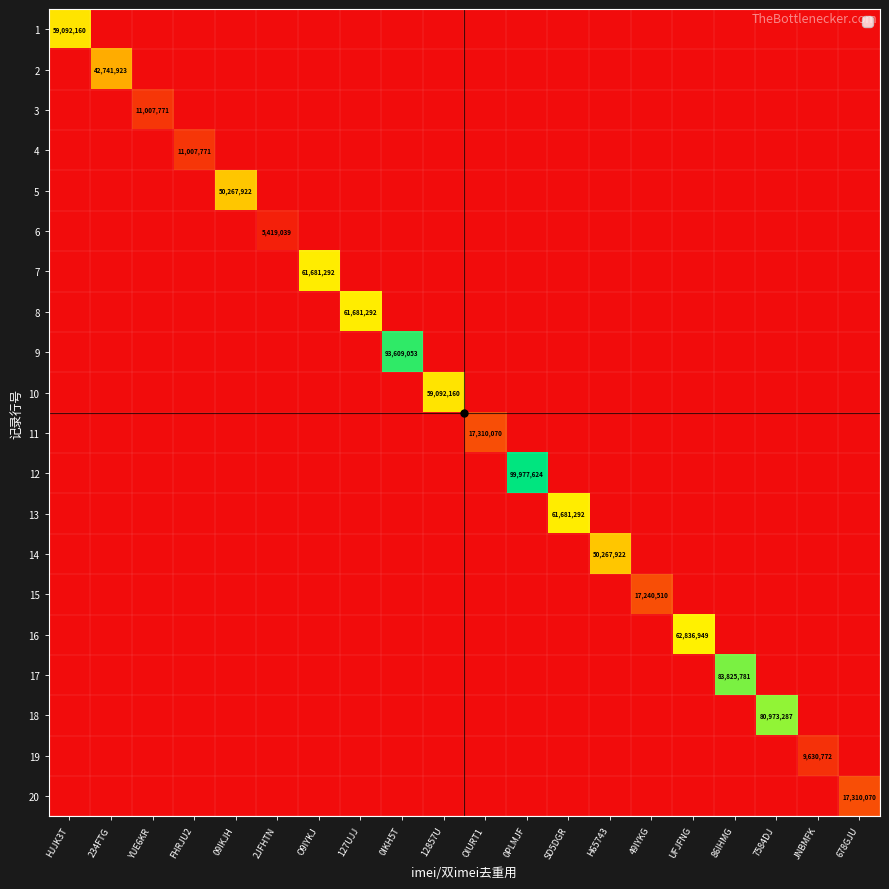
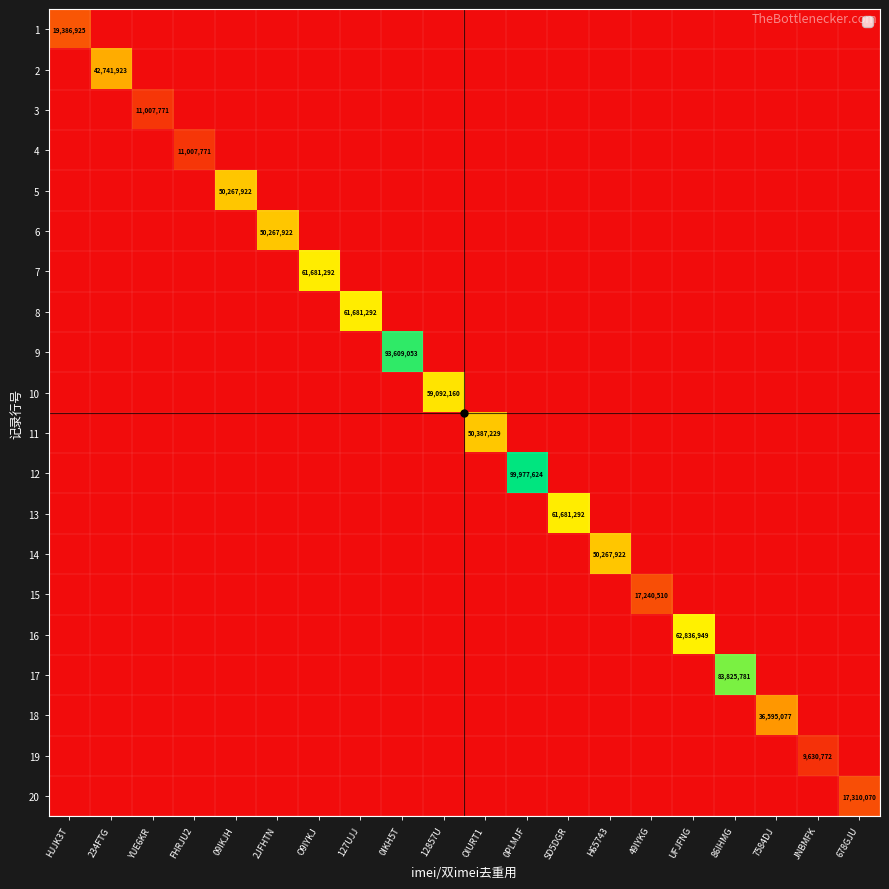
1, HJJK3T: 59,092,160 -> 19,386,925
6, 2JFHTN: 5,419,039 -> 50,267,922
11, OIURT1: 17,310,070 -> 50,387,229
18, 7584DJ: 80,973,287 -> 36,595,077
